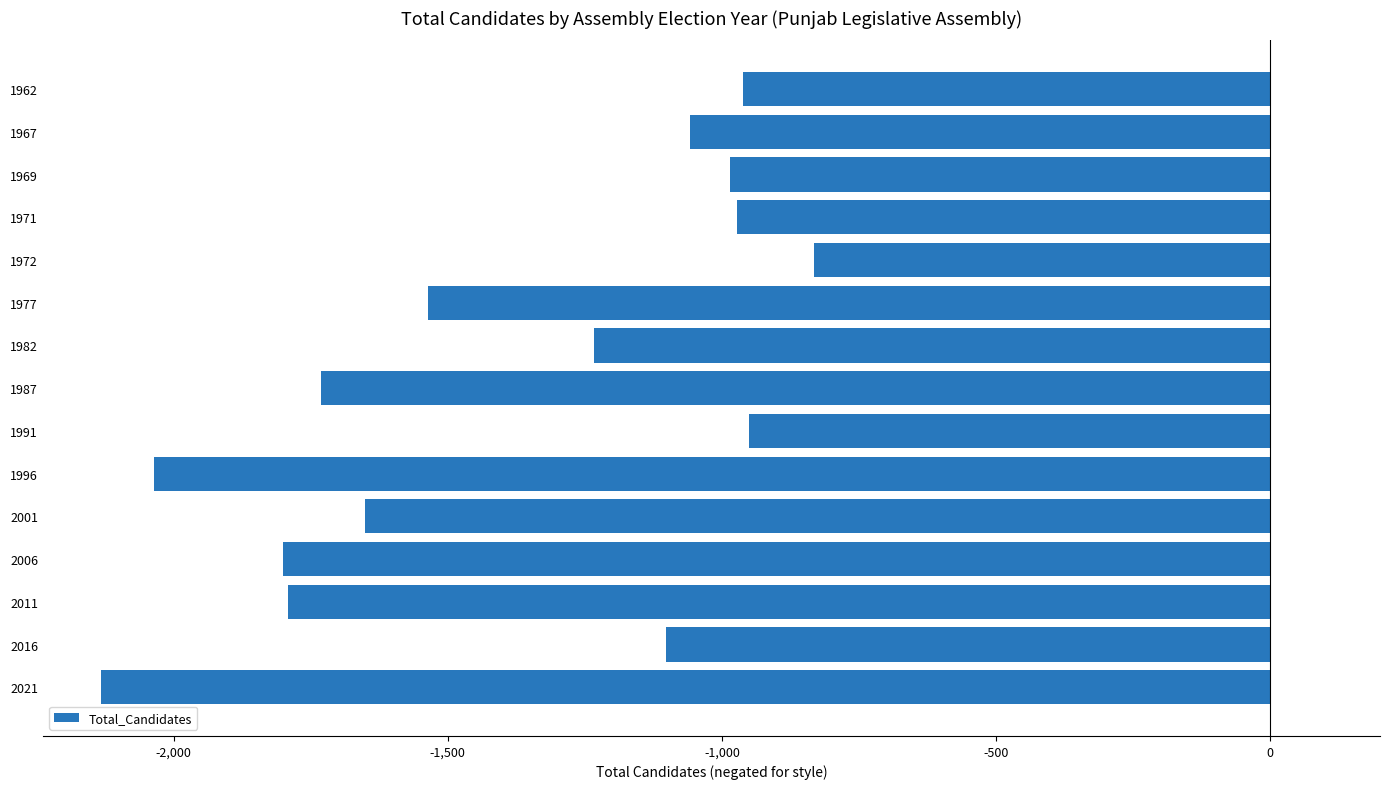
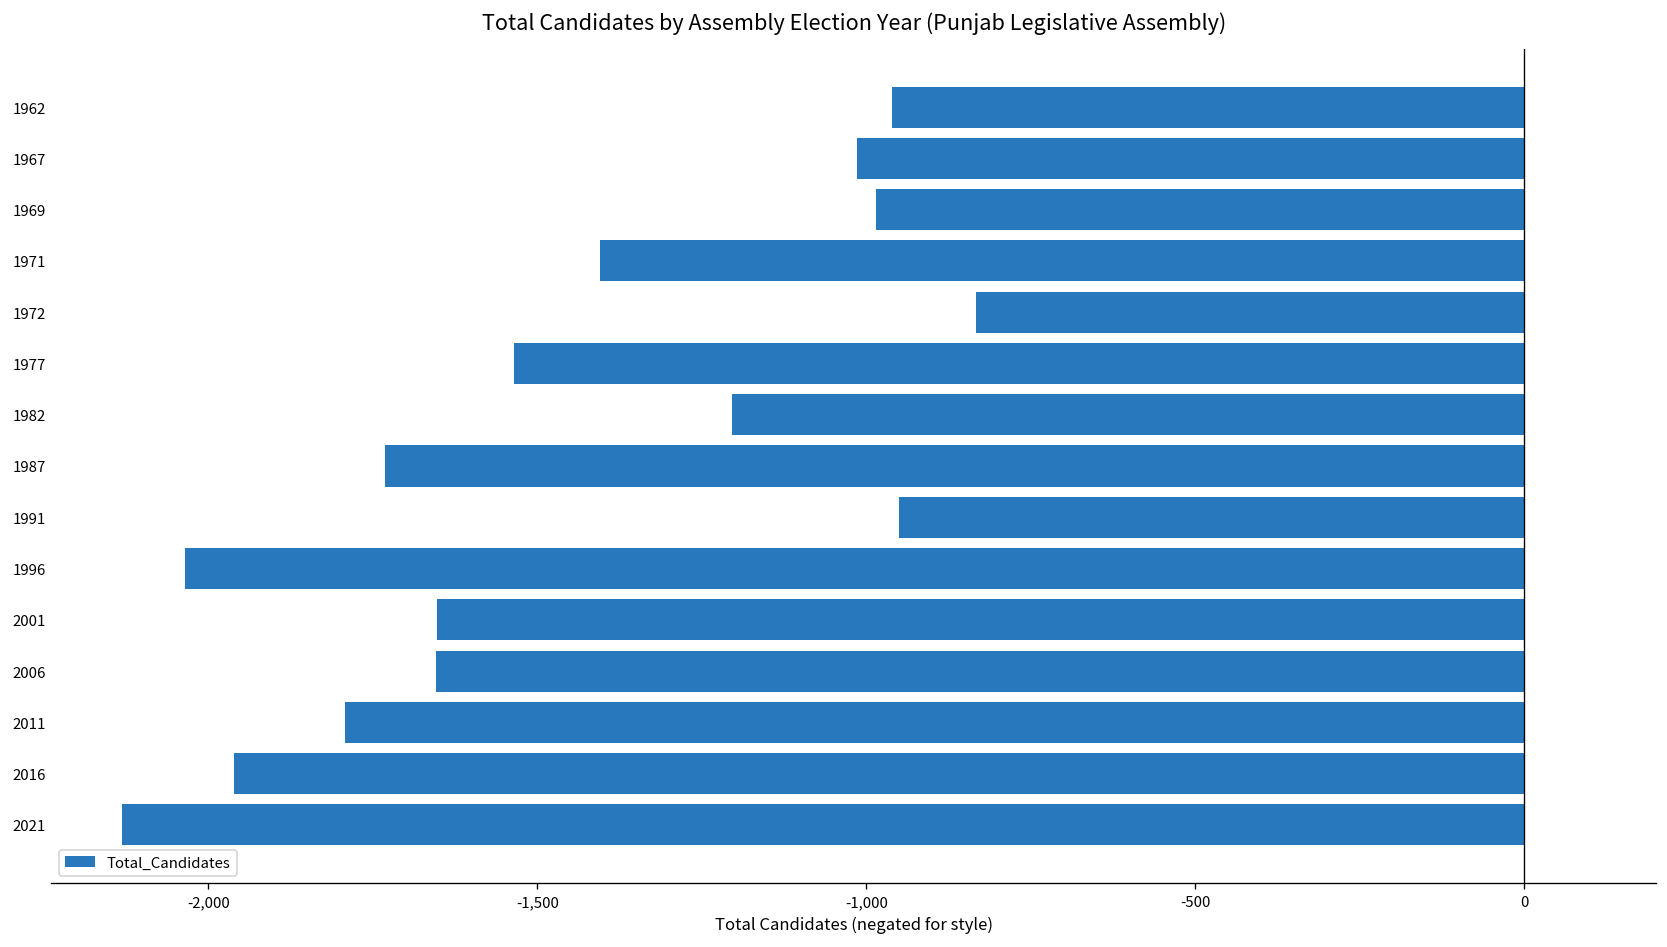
1967: -1,060 -> -1,010
1971: -970 -> -1,410
1982: -1,230 -> -1,200
2006: -1,800 -> -1,650
2016: -1,100 -> -1,960
